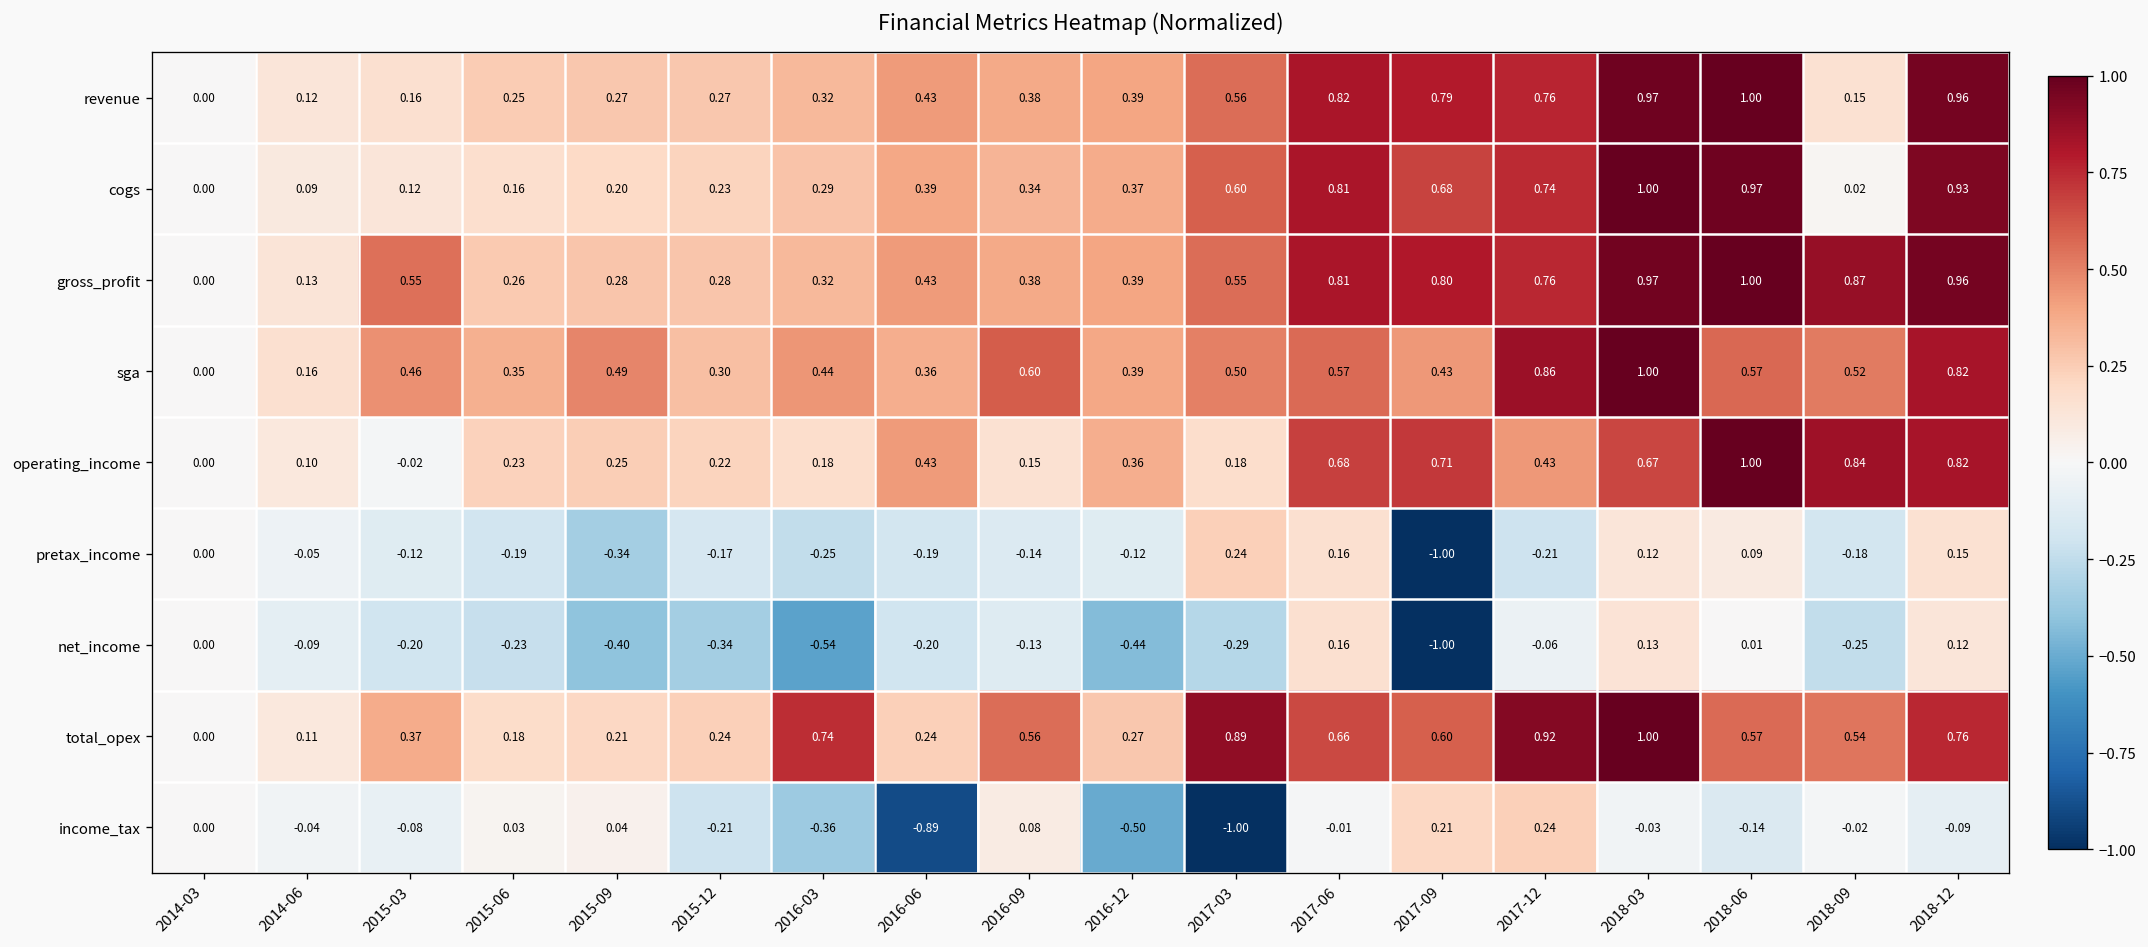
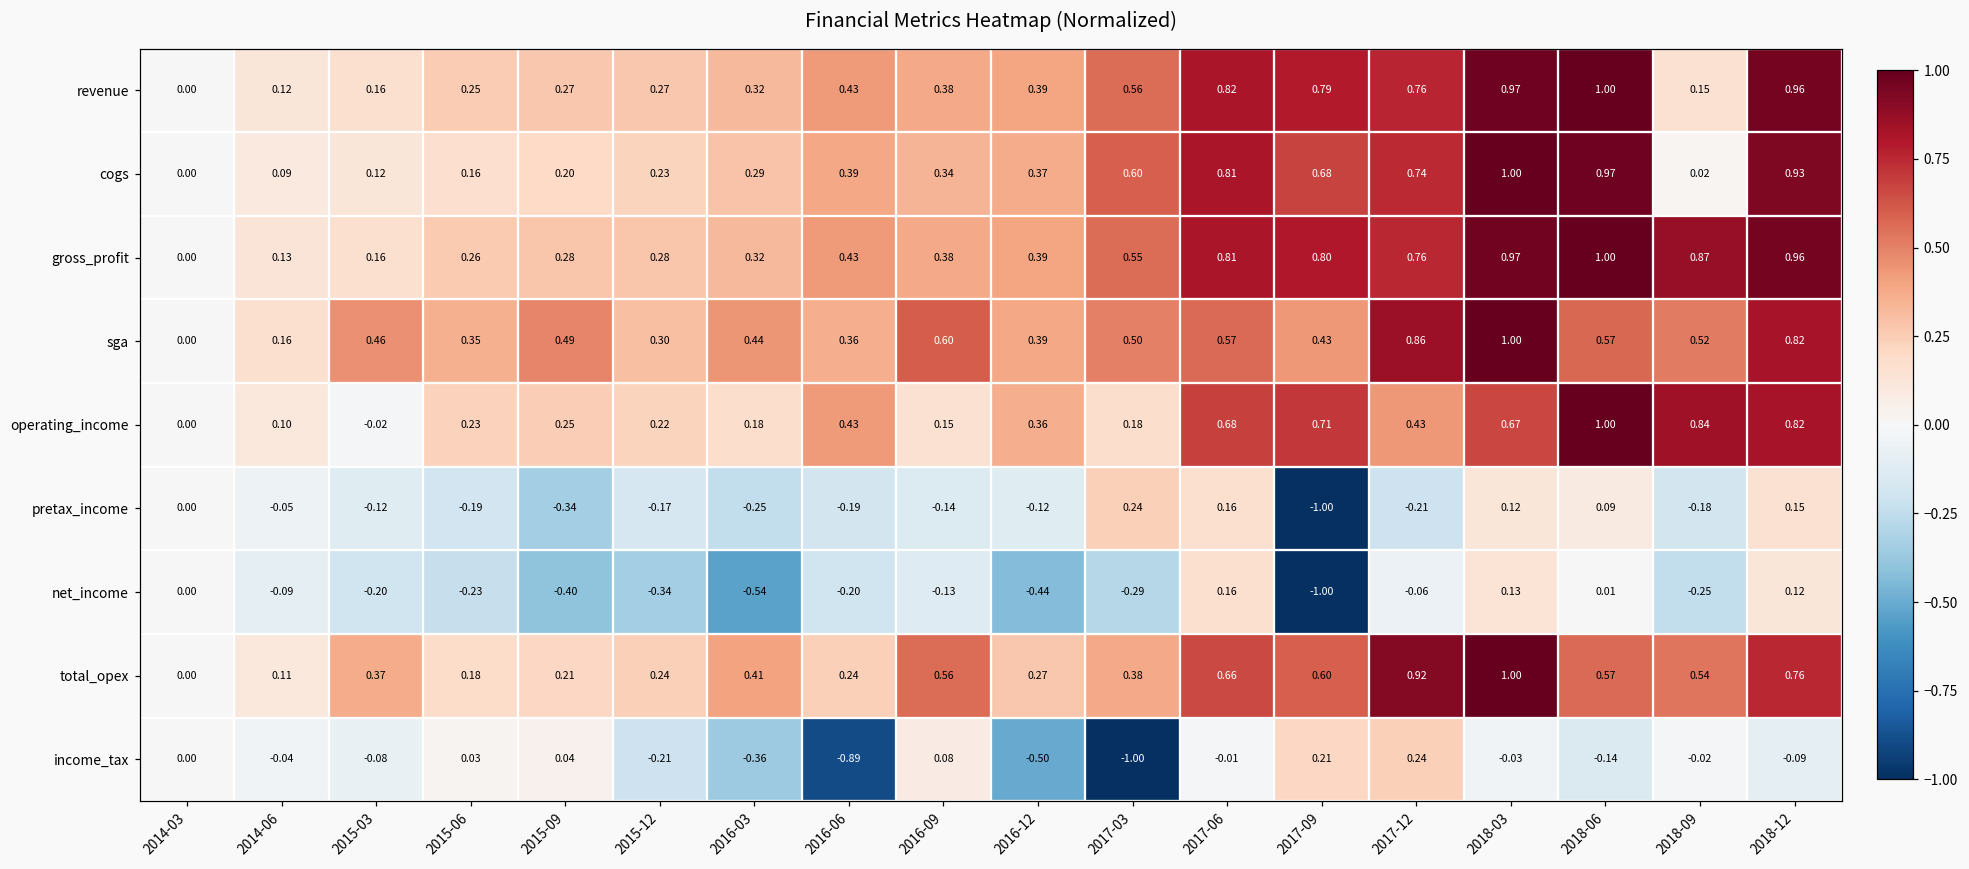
gross_profit, 2015-03: 0.55 -> 0.16
total_opex, 2016-03: 0.74 -> 0.41
total_opex, 2017-03: 0.89 -> 0.38
